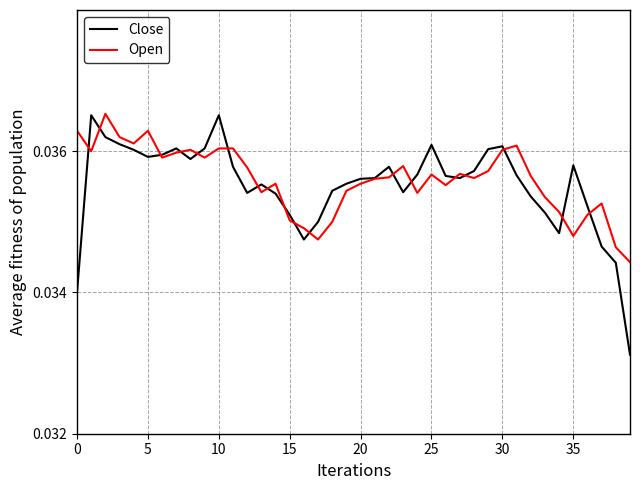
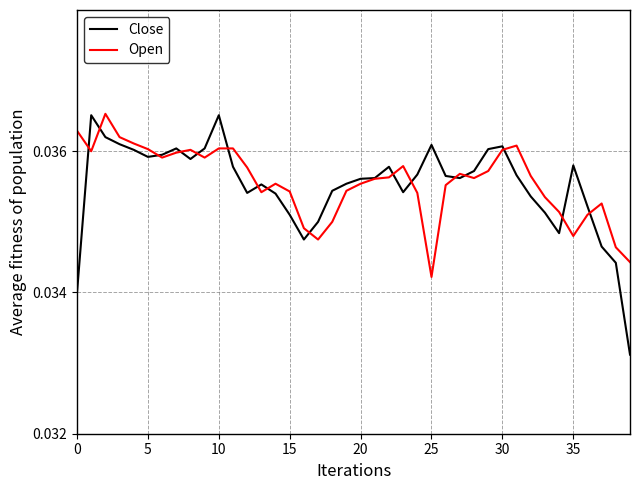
Open, 5: 0.0363 -> 0.0360
Open, 15: 0.0350 -> 0.0354
Open, 25: 0.0357 -> 0.0342
